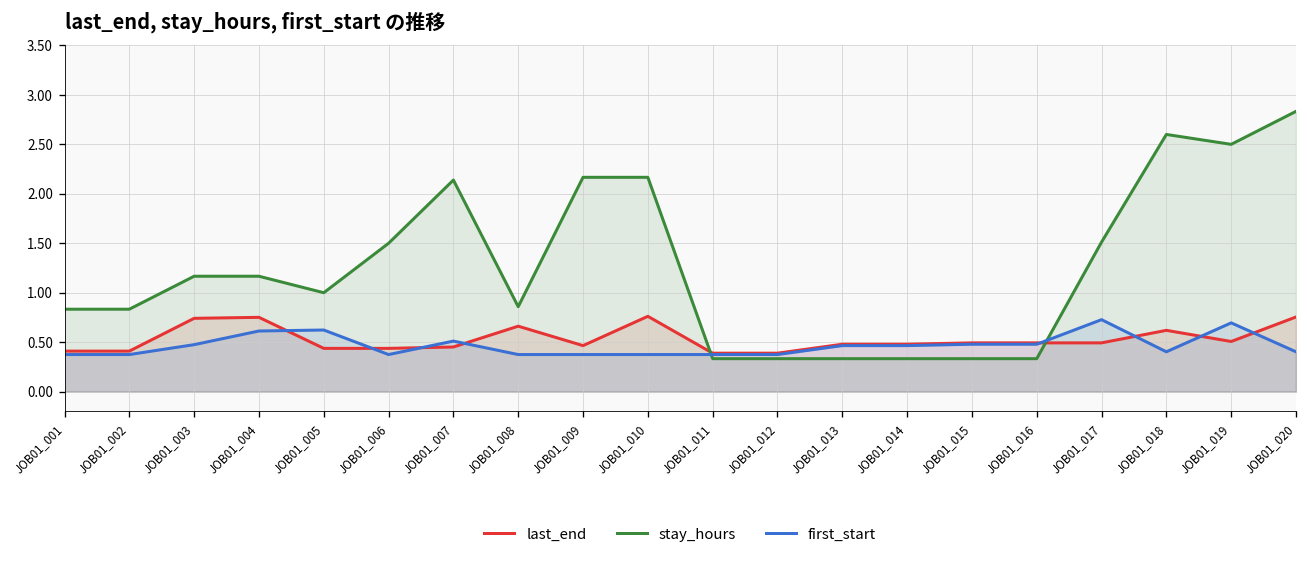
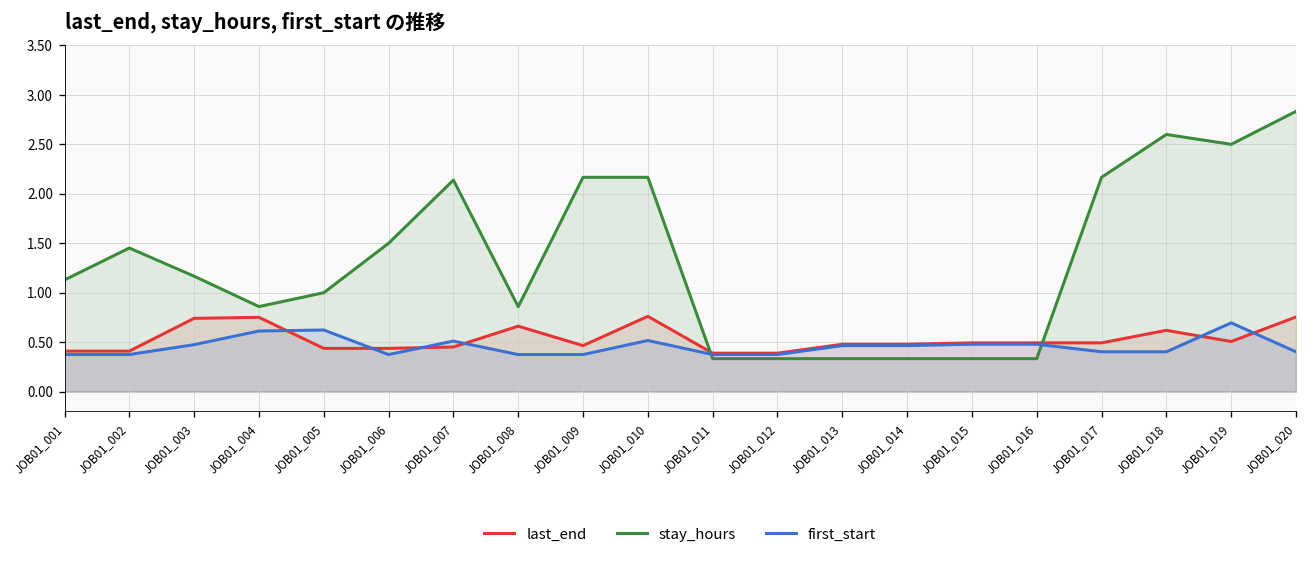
stay_hours, JOB01_001: 0.8 -> 1.1
stay_hours, JOB01_002: 0.8 -> 1.5
stay_hours, JOB01_004: 1.2 -> 0.9
first_start, JOB01_010: 0.4 -> 0.5
stay_hours, JOB01_017: 1.5 -> 2.2
first_start, JOB01_017: 0.7 -> 0.4
